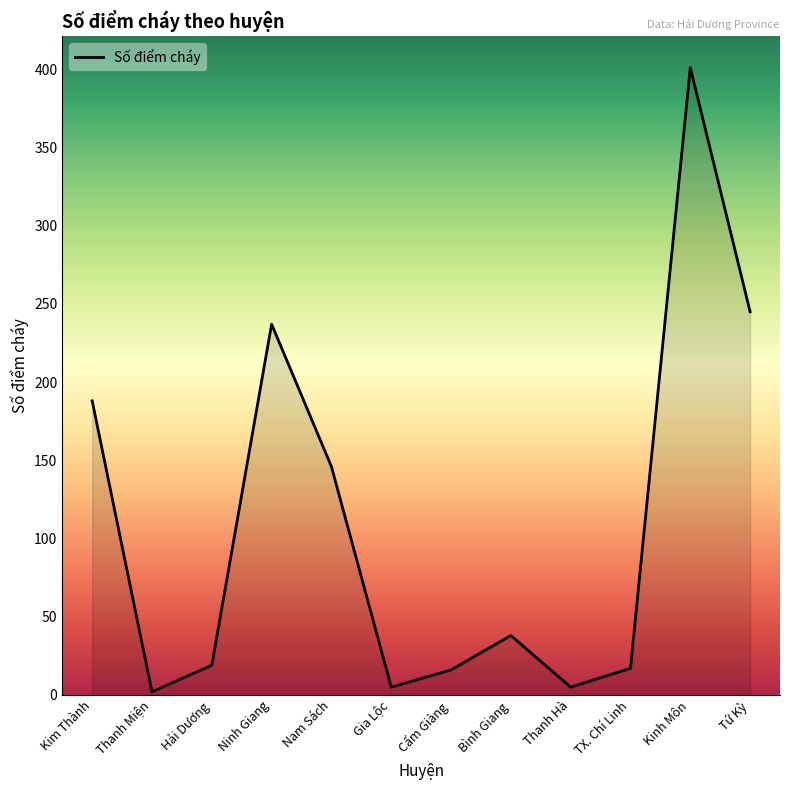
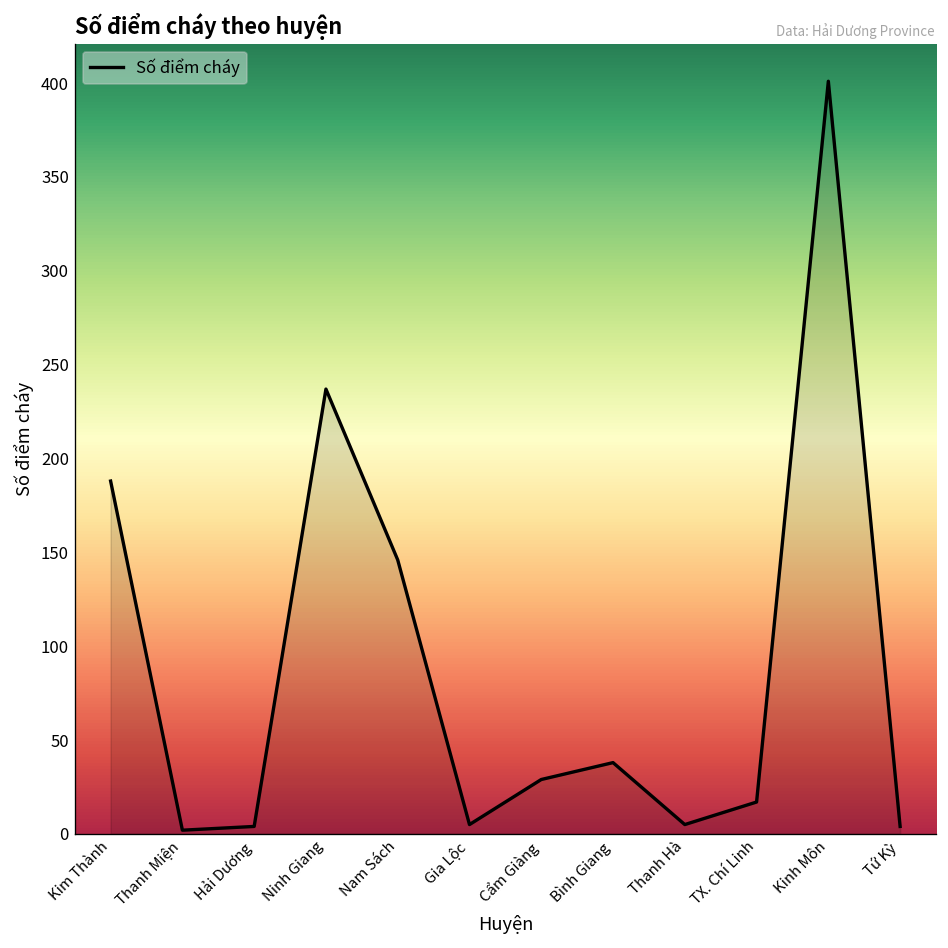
Hải Dương: 19 -> 4
Cẩm Giàng: 16 -> 29
Tứ Kỳ: 245 -> 4
